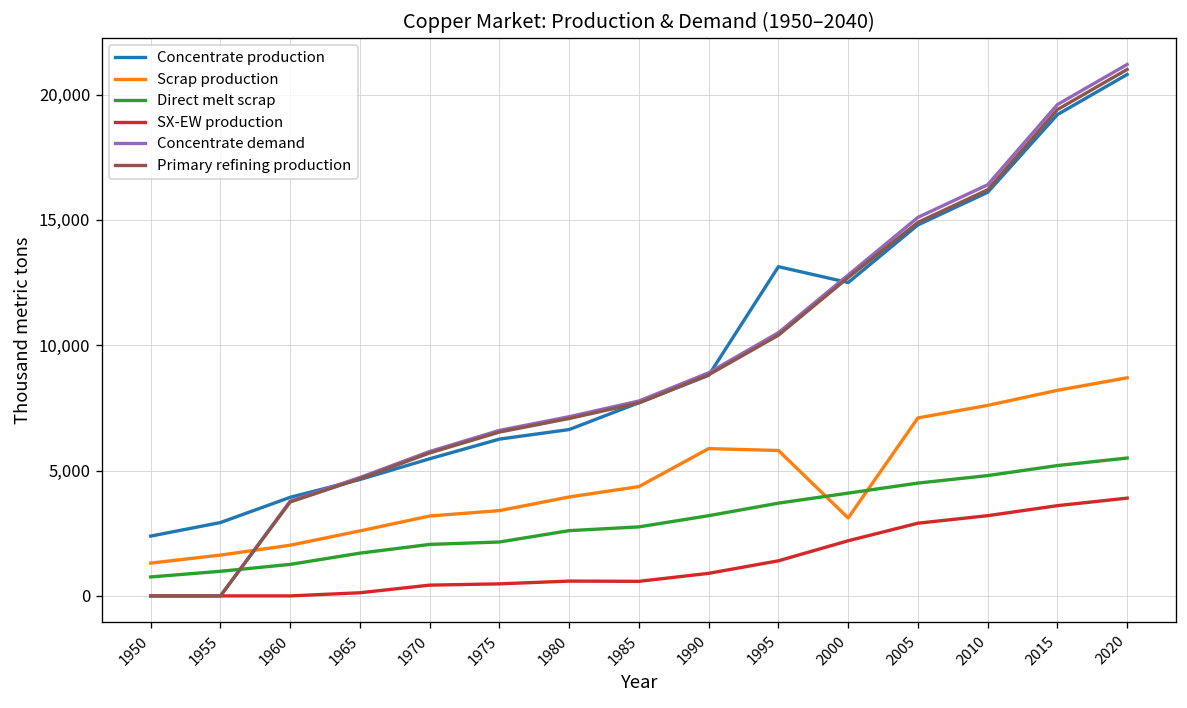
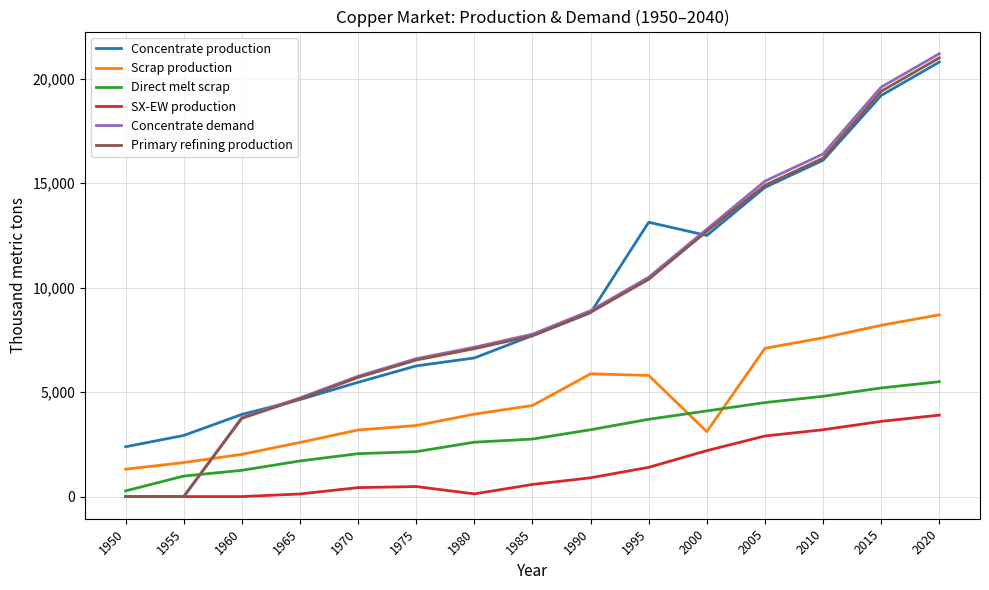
Direct melt scrap, 1950: 800 -> 300
SX-EW production, 1980: 600 -> 100
